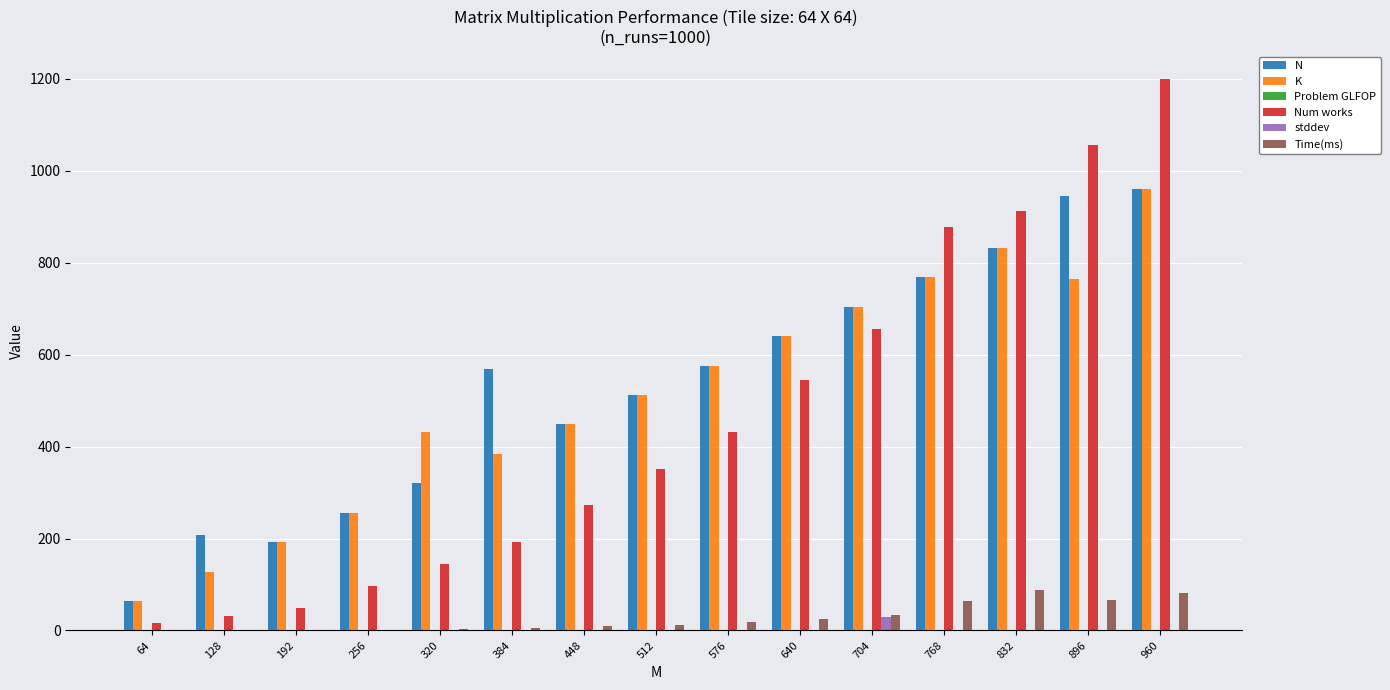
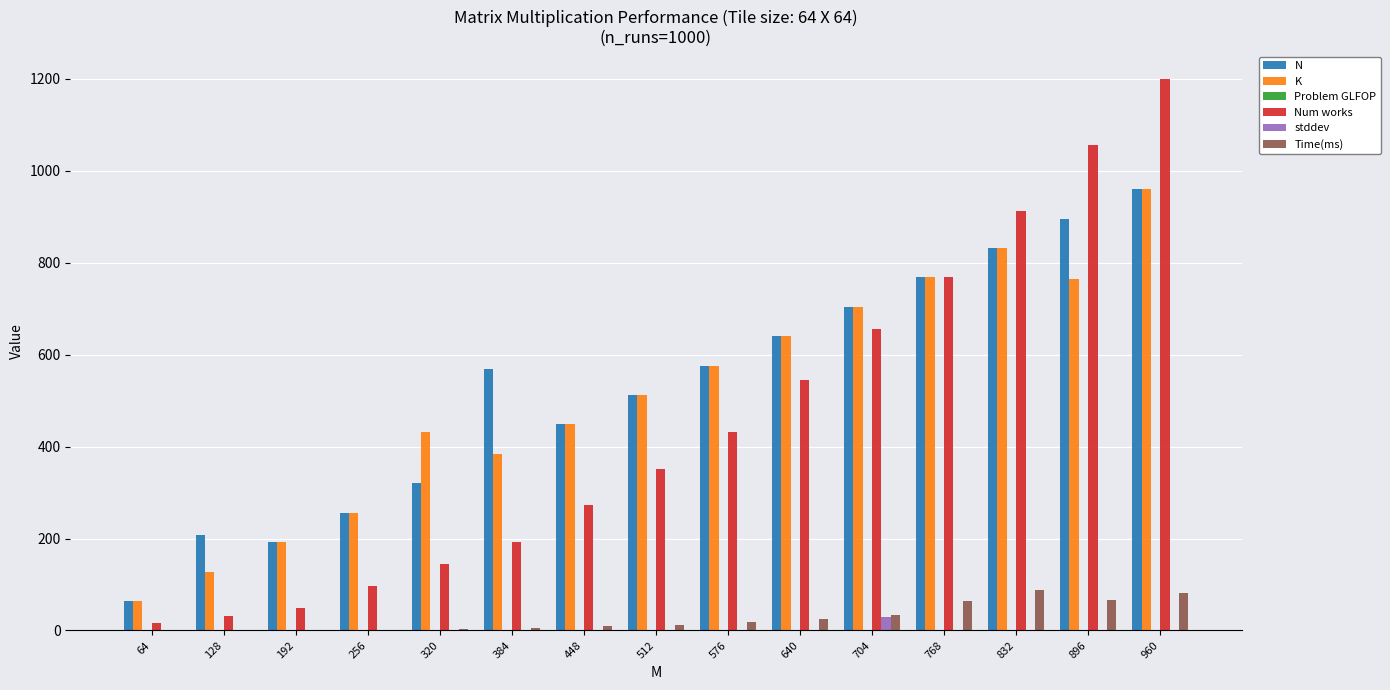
Num works, 768: 880 -> 770
N, 896: 950 -> 900
